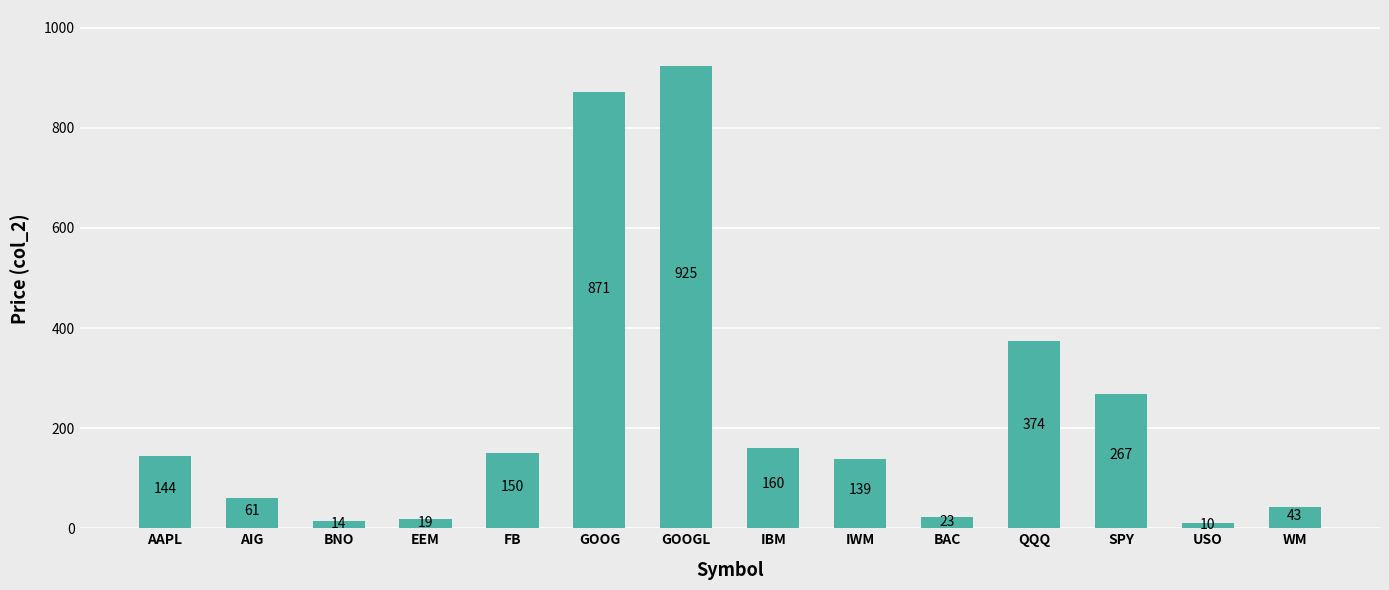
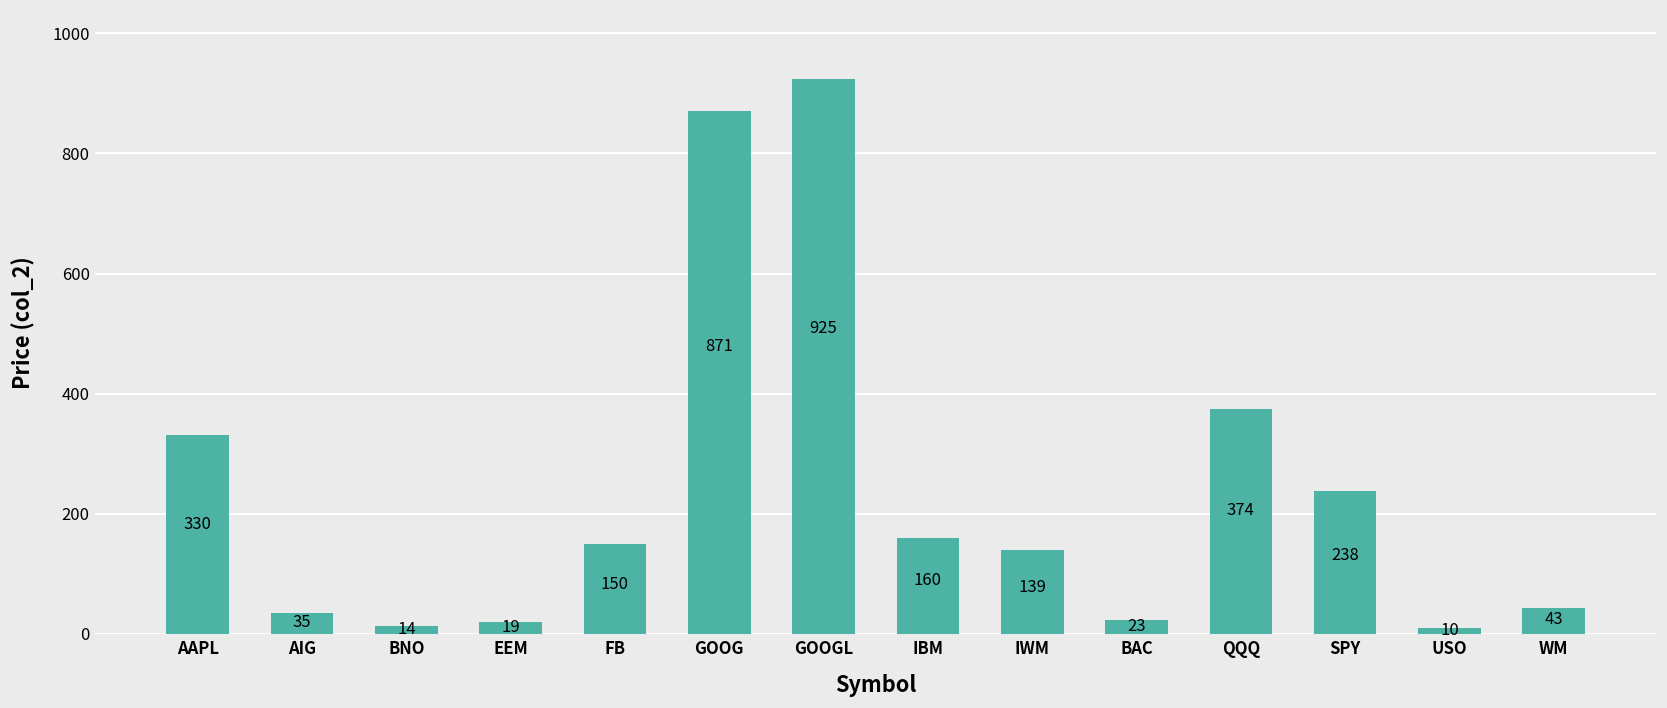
AAPL: 144 -> 330
AIG: 61 -> 35
SPY: 267 -> 238
